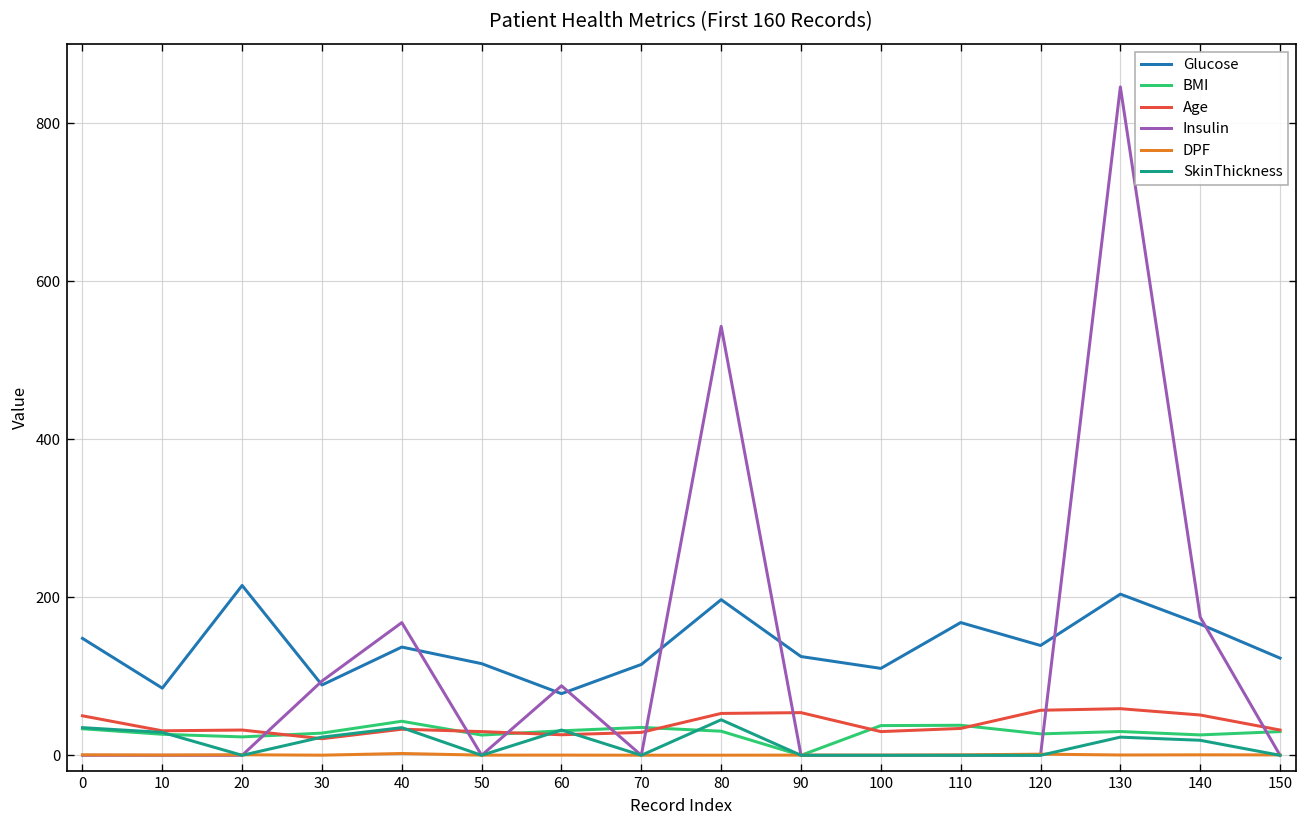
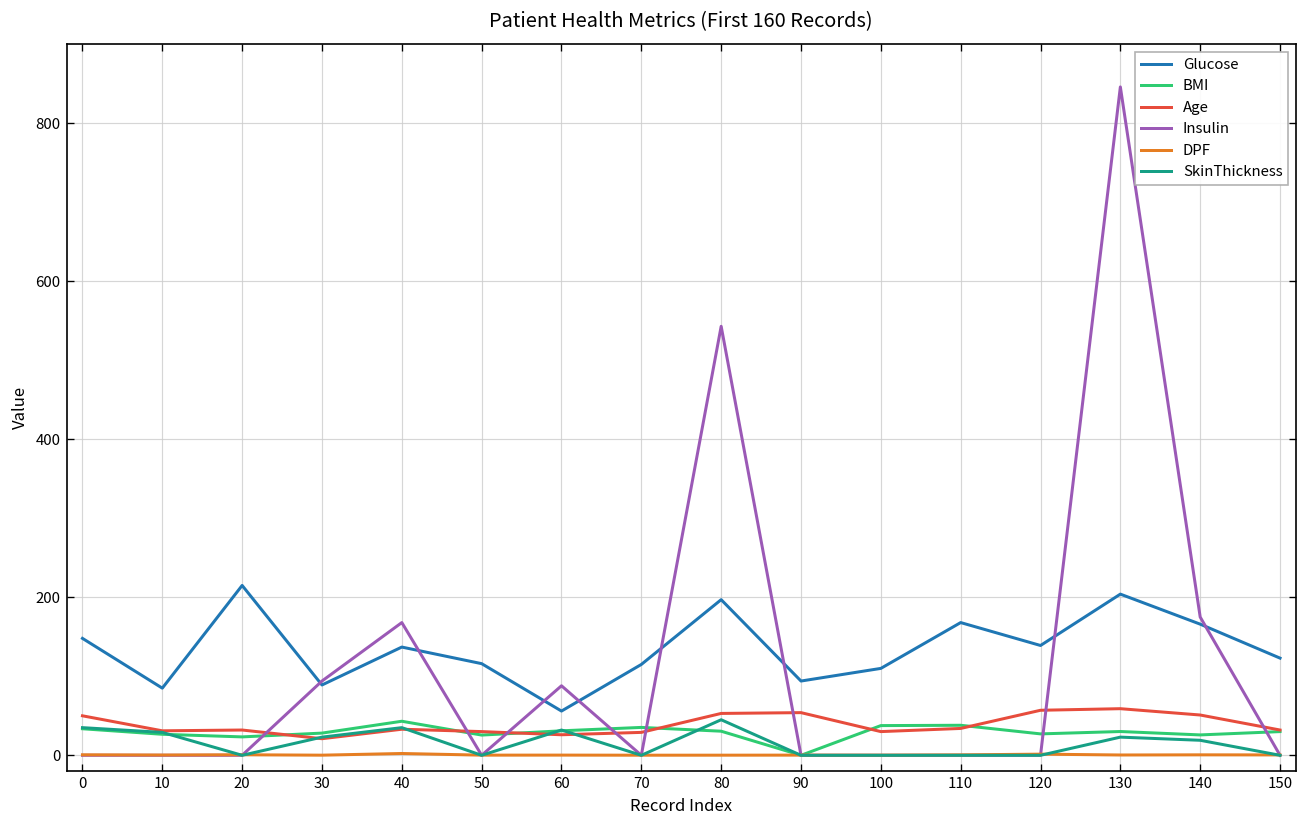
Glucose, 60: 80 -> 60
Glucose, 90: 130 -> 90
